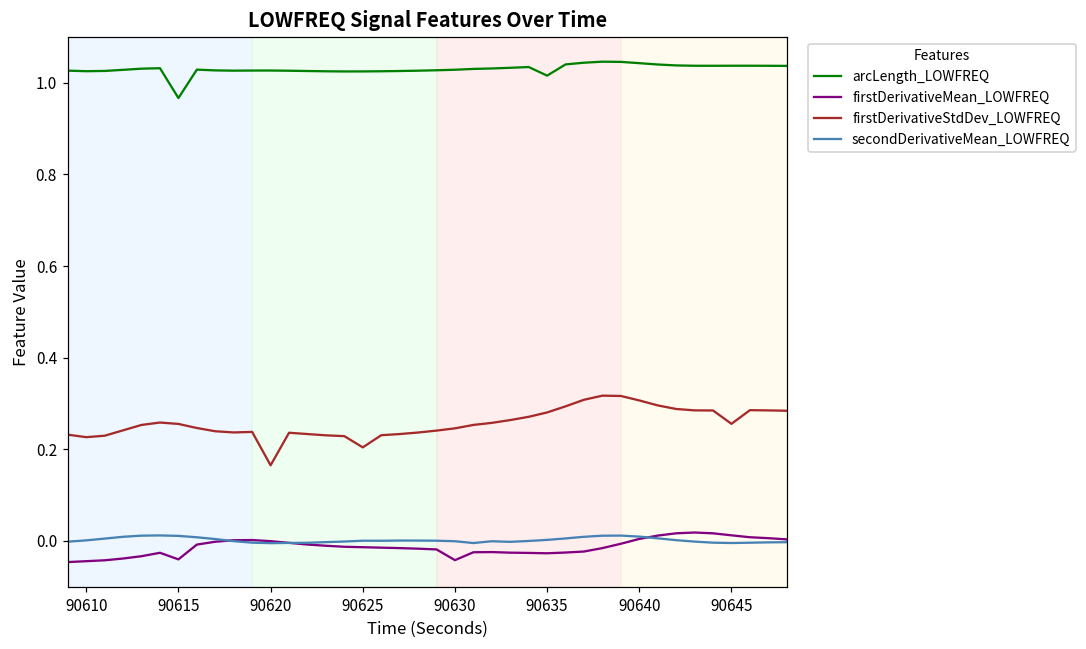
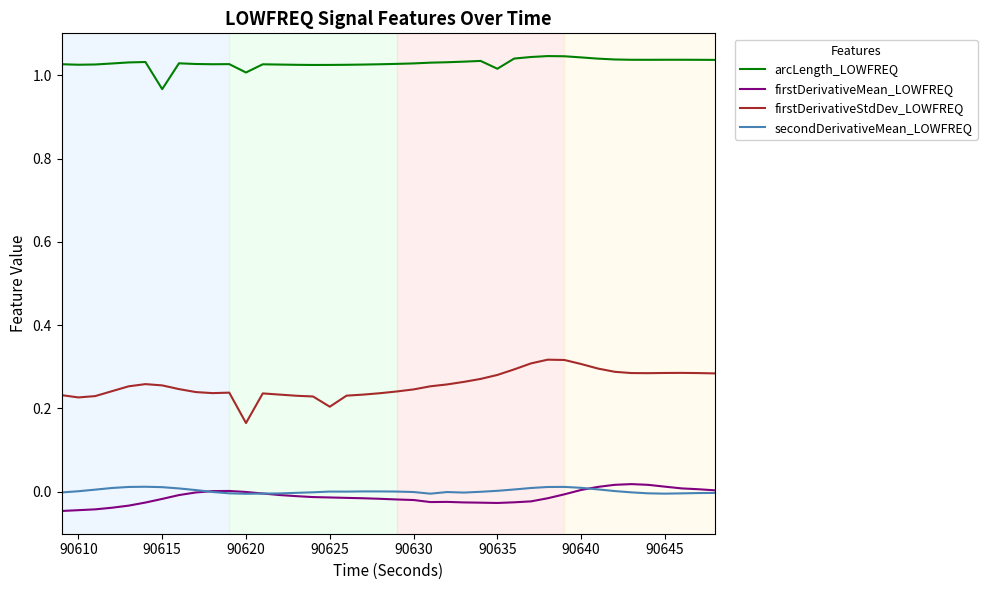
firstDerivativeMean_LOWFREQ, 90615: -0.04 -> -0.02
arcLength_LOWFREQ, 90620: 1.03 -> 1.01
firstDerivativeMean_LOWFREQ, 90630: -0.04 -> -0.02
firstDerivativeStdDev_LOWFREQ, 90645: 0.26 -> 0.29
